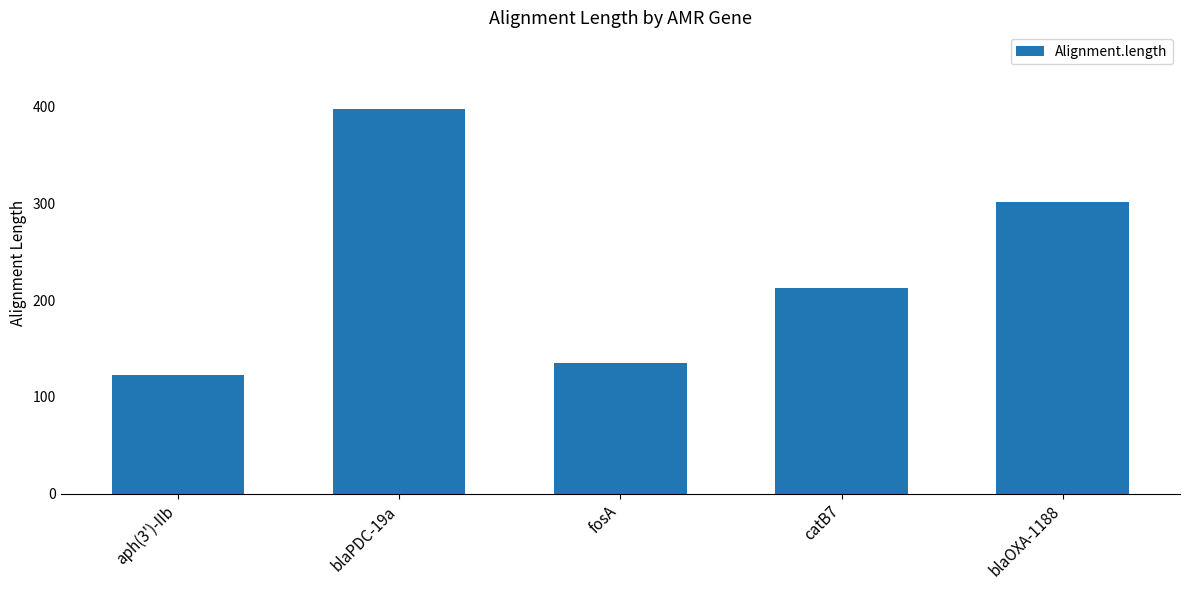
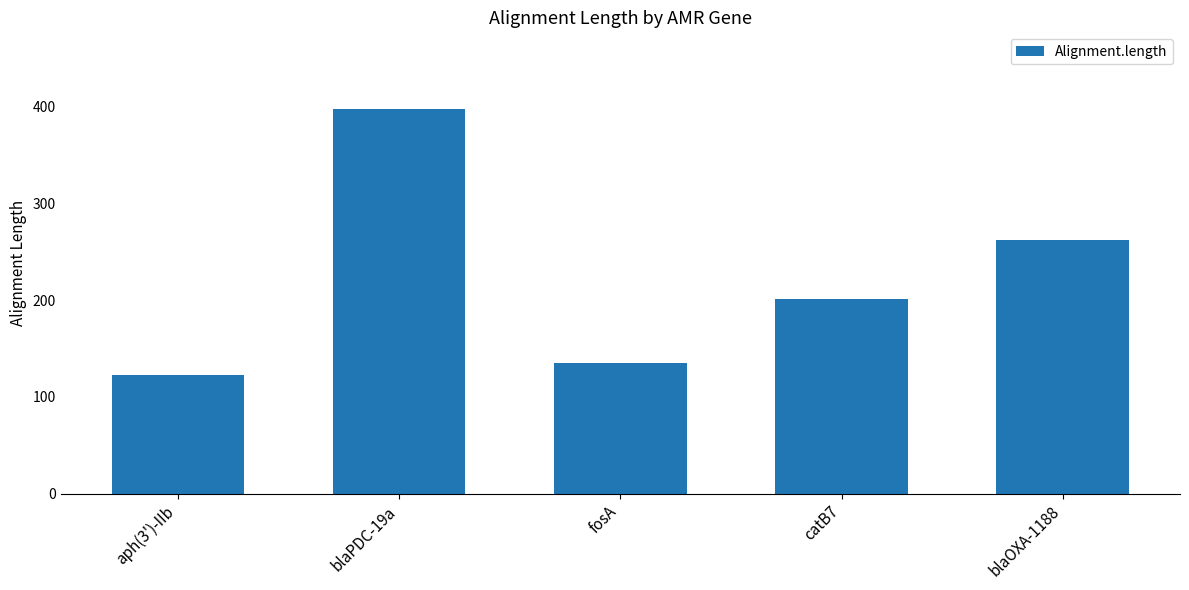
catB7: 210 -> 200
blaOXA-1188: 300 -> 260
